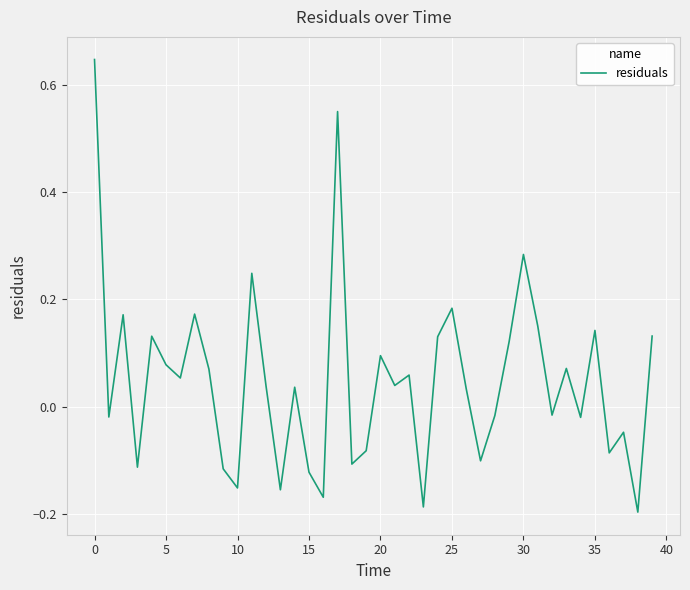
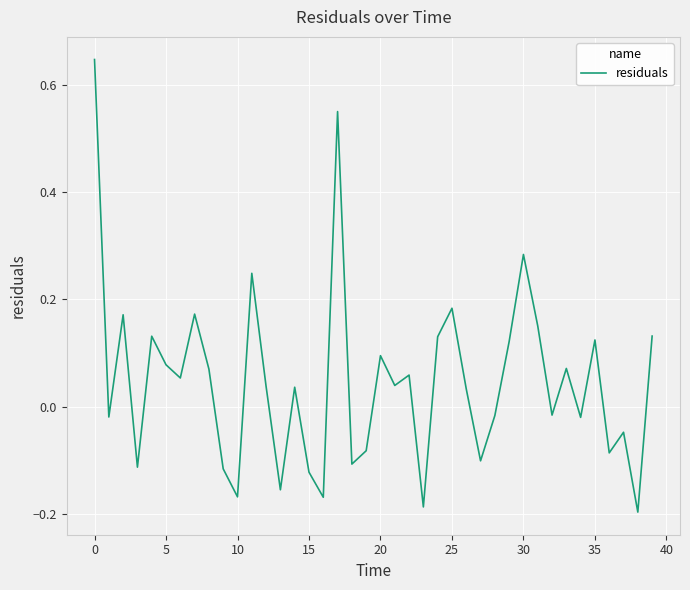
10: -0.15 -> -0.17
35: 0.14 -> 0.12
